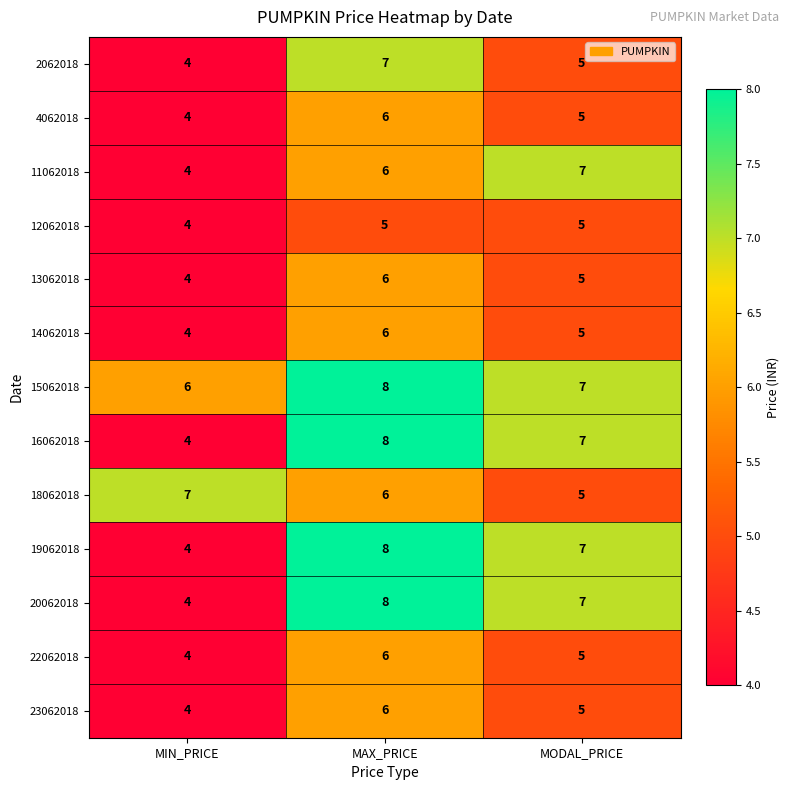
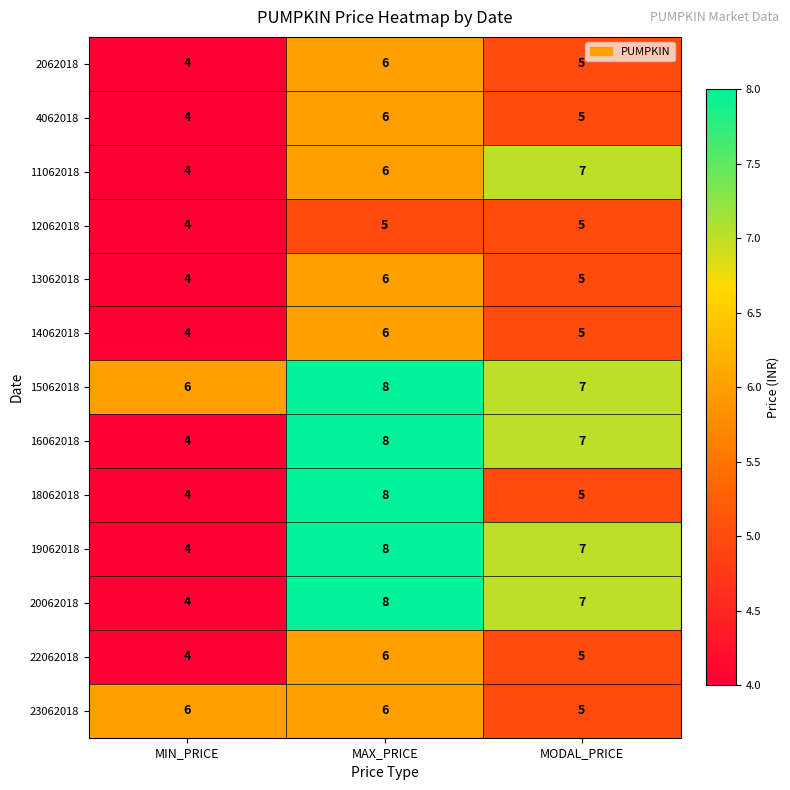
2062018, MAX_PRICE: 7 -> 6
18062018, MIN_PRICE: 7 -> 4
18062018, MAX_PRICE: 6 -> 8
23062018, MIN_PRICE: 4 -> 6
